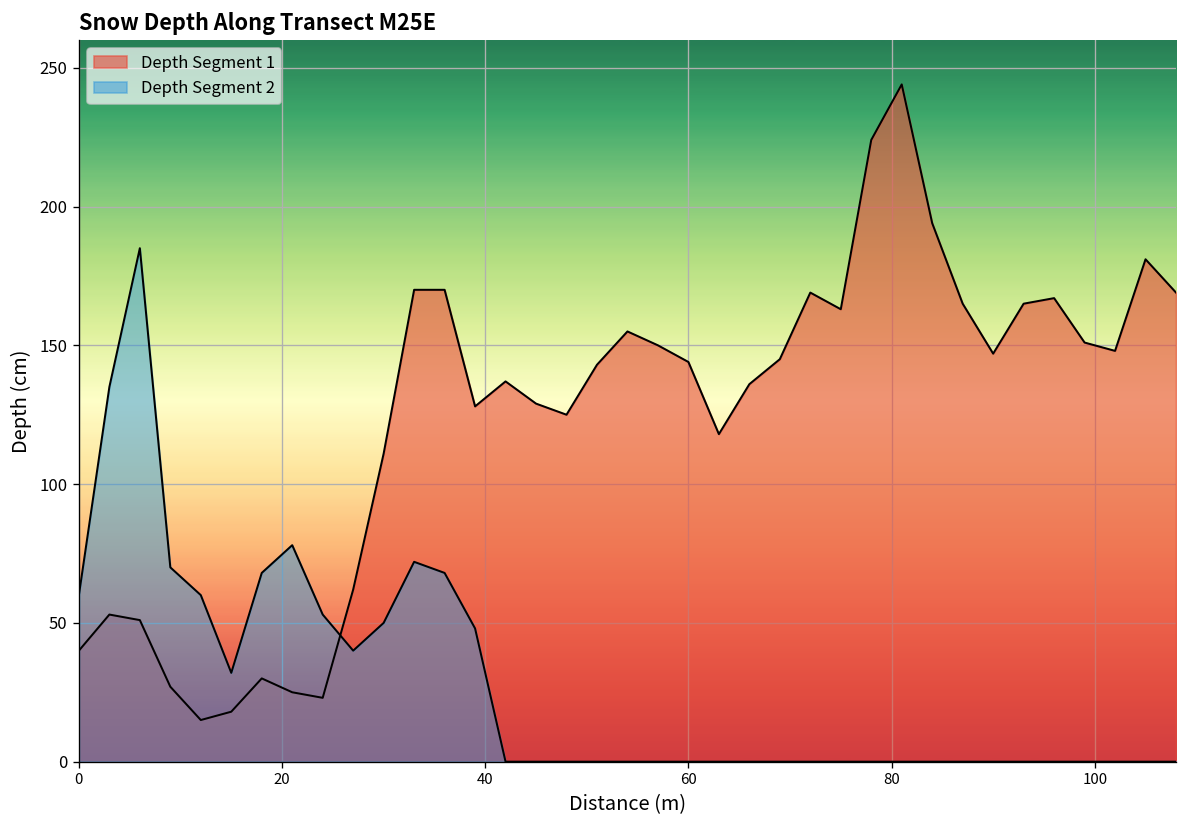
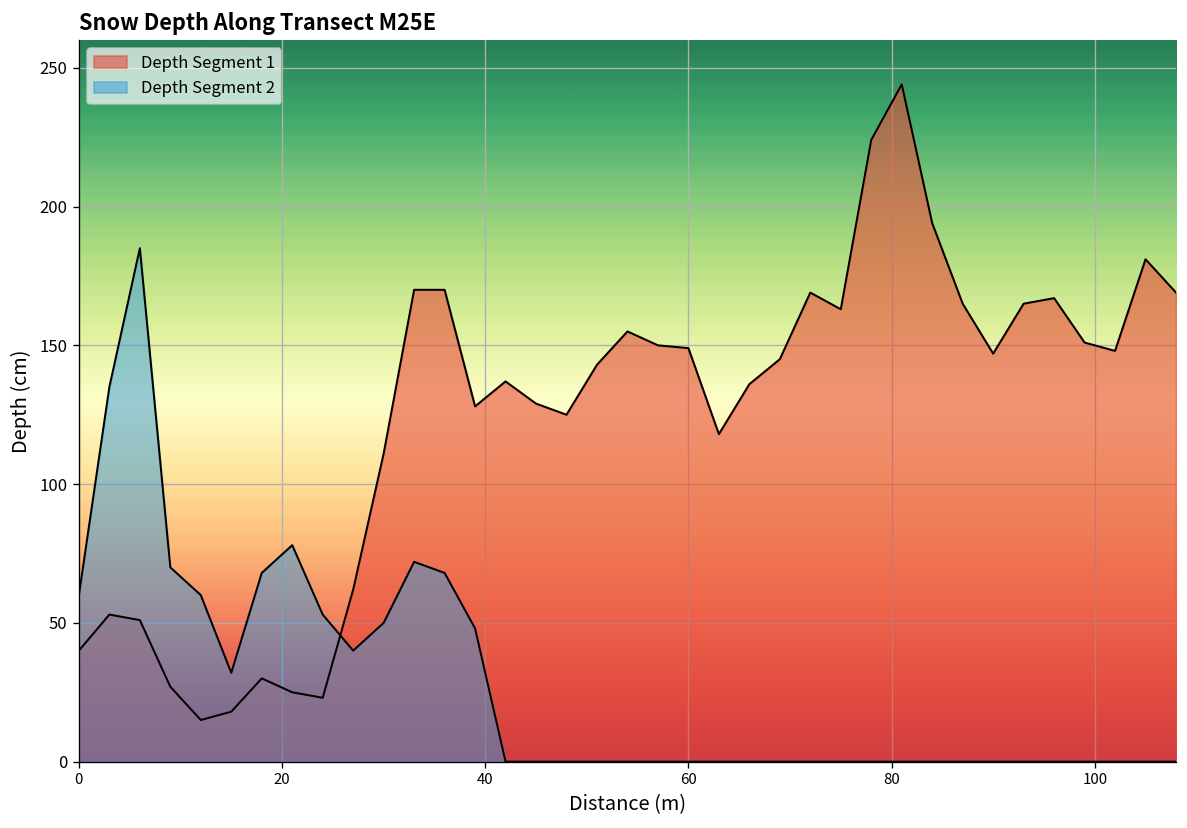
Depth Segment 1, 60: 144 -> 149
